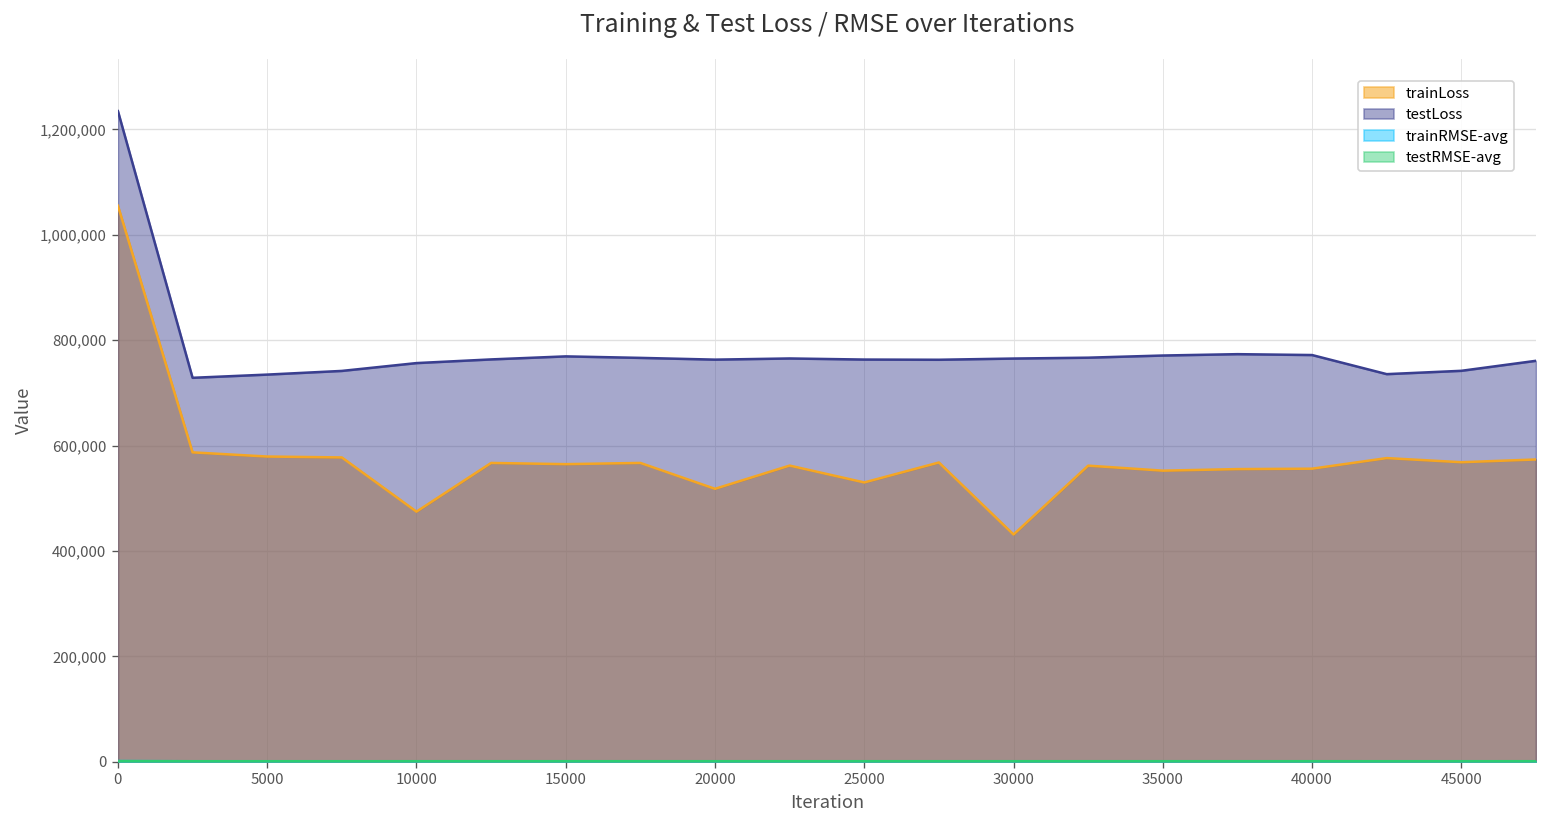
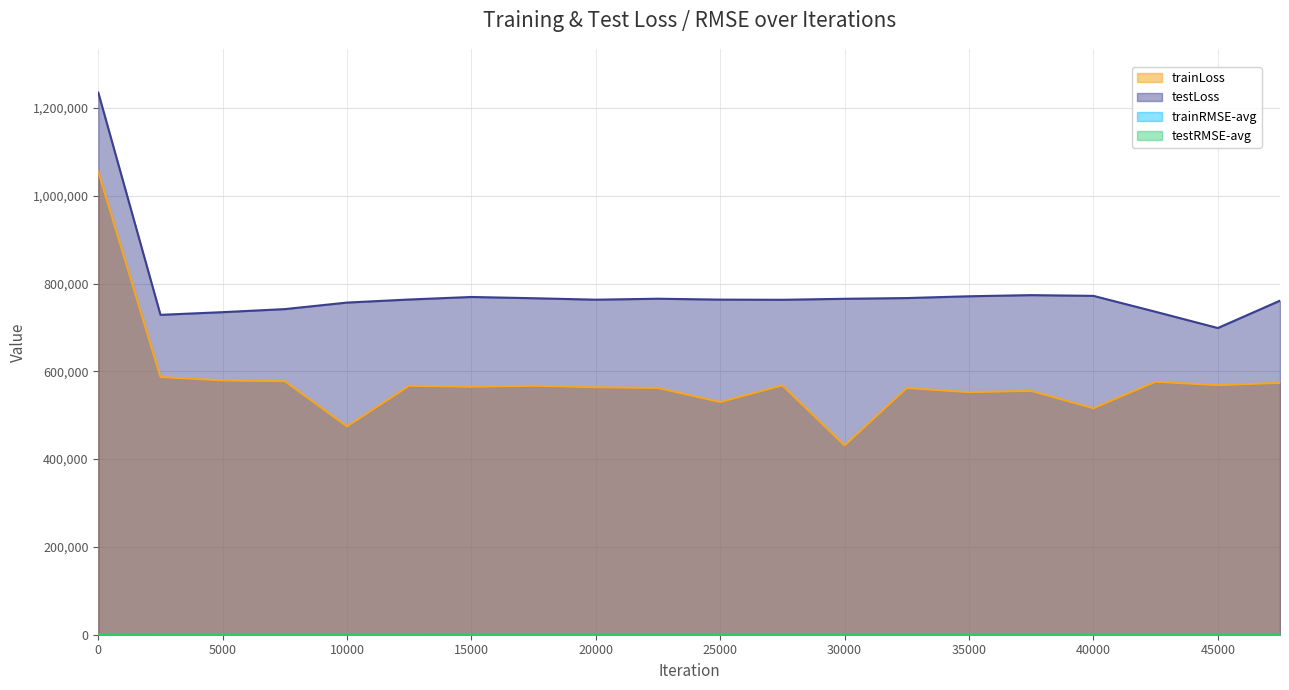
trainLoss, 20000: 520,000 -> 560,000
trainLoss, 40000: 560,000 -> 520,000
testLoss, 45000: 740,000 -> 700,000
